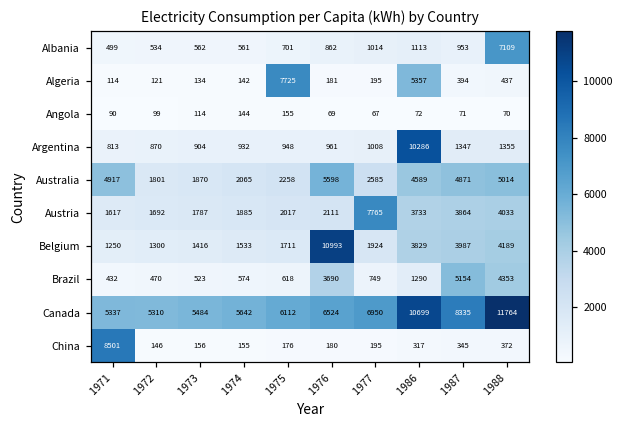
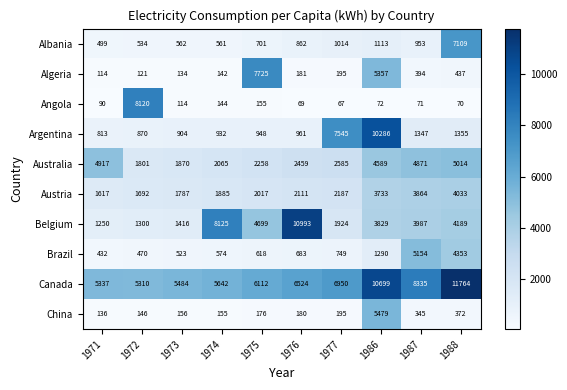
Angola, 1972: 99 -> 8120
Argentina, 1977: 1008 -> 7545
Australia, 1976: 5598 -> 2459
Austria, 1977: 7765 -> 2187
Belgium, 1974: 1533 -> 8125
Belgium, 1975: 1711 -> 4699
Brazil, 1976: 3690 -> 683
China, 1971: 8501 -> 136
China, 1986: 317 -> 5479
